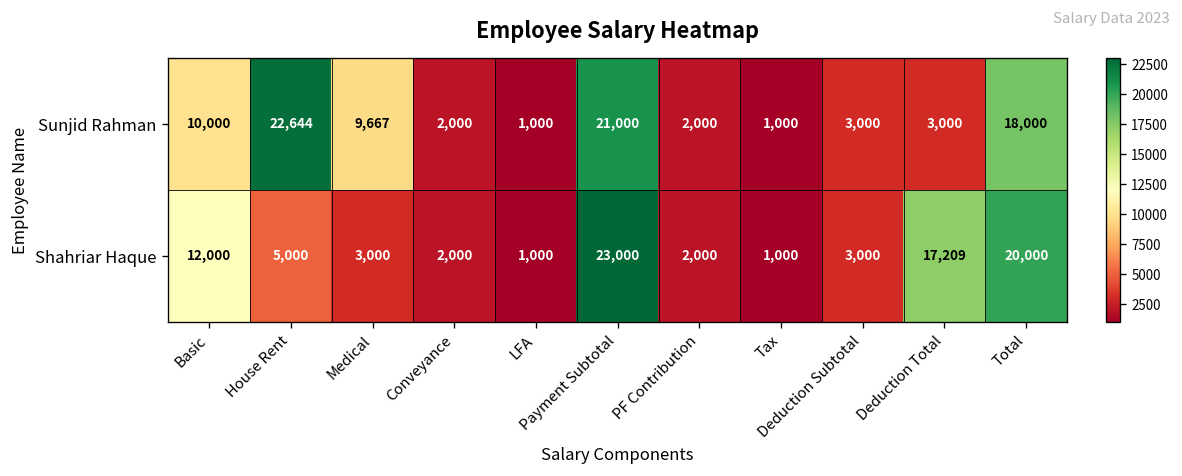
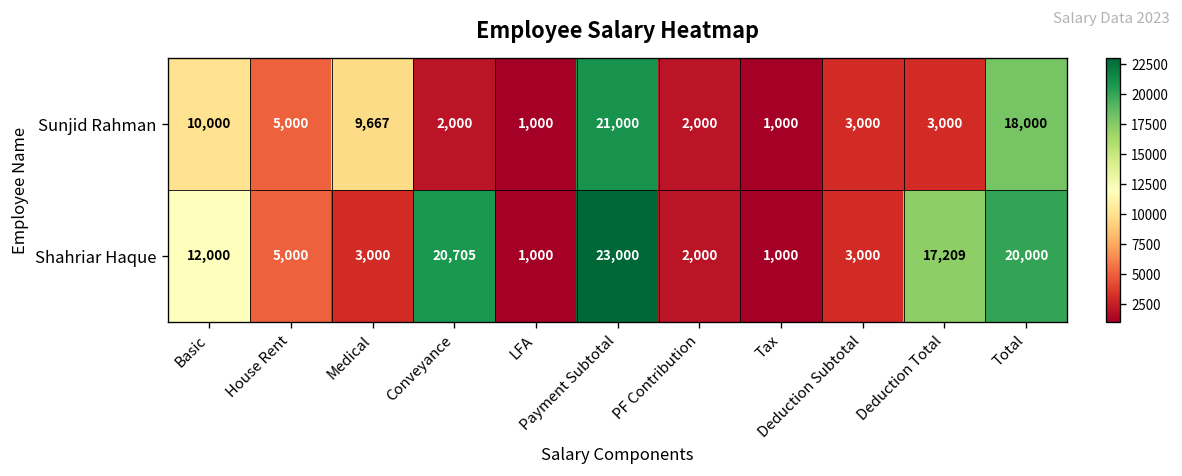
Sunjid Rahman, House Rent: 22,644 -> 5,000
Shahriar Haque, Conveyance: 2,000 -> 20,705
